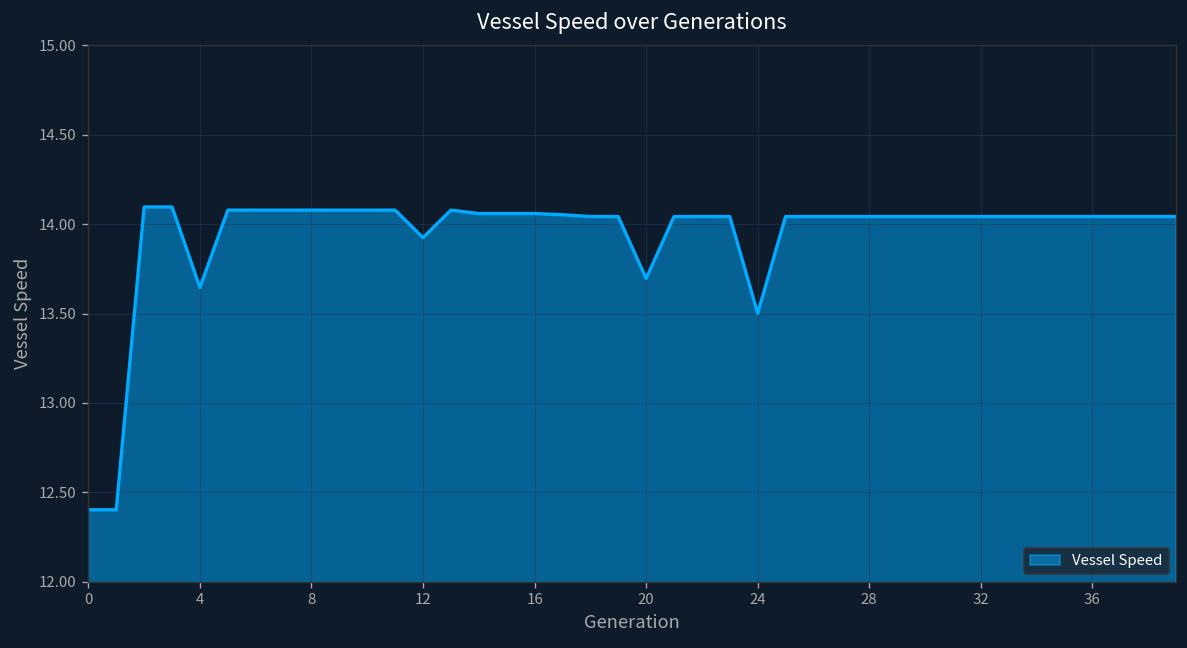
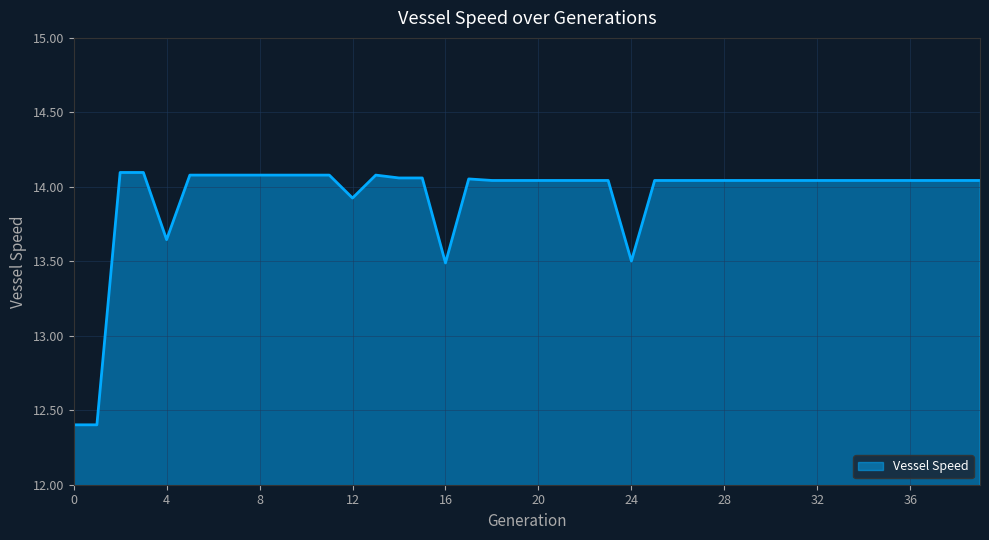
16: 14.06 -> 13.49
20: 13.70 -> 14.04
